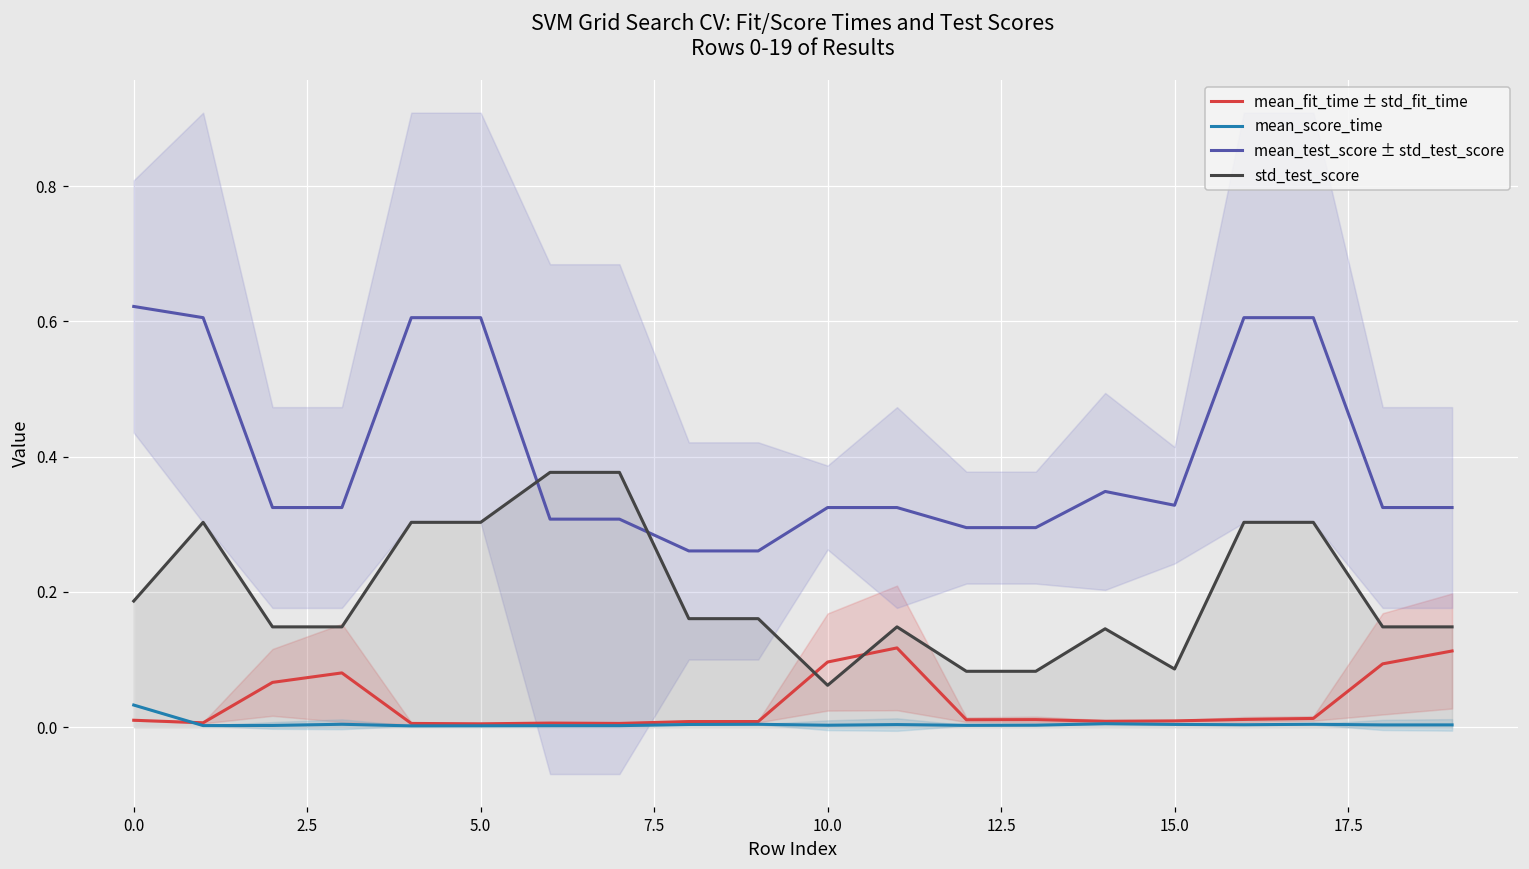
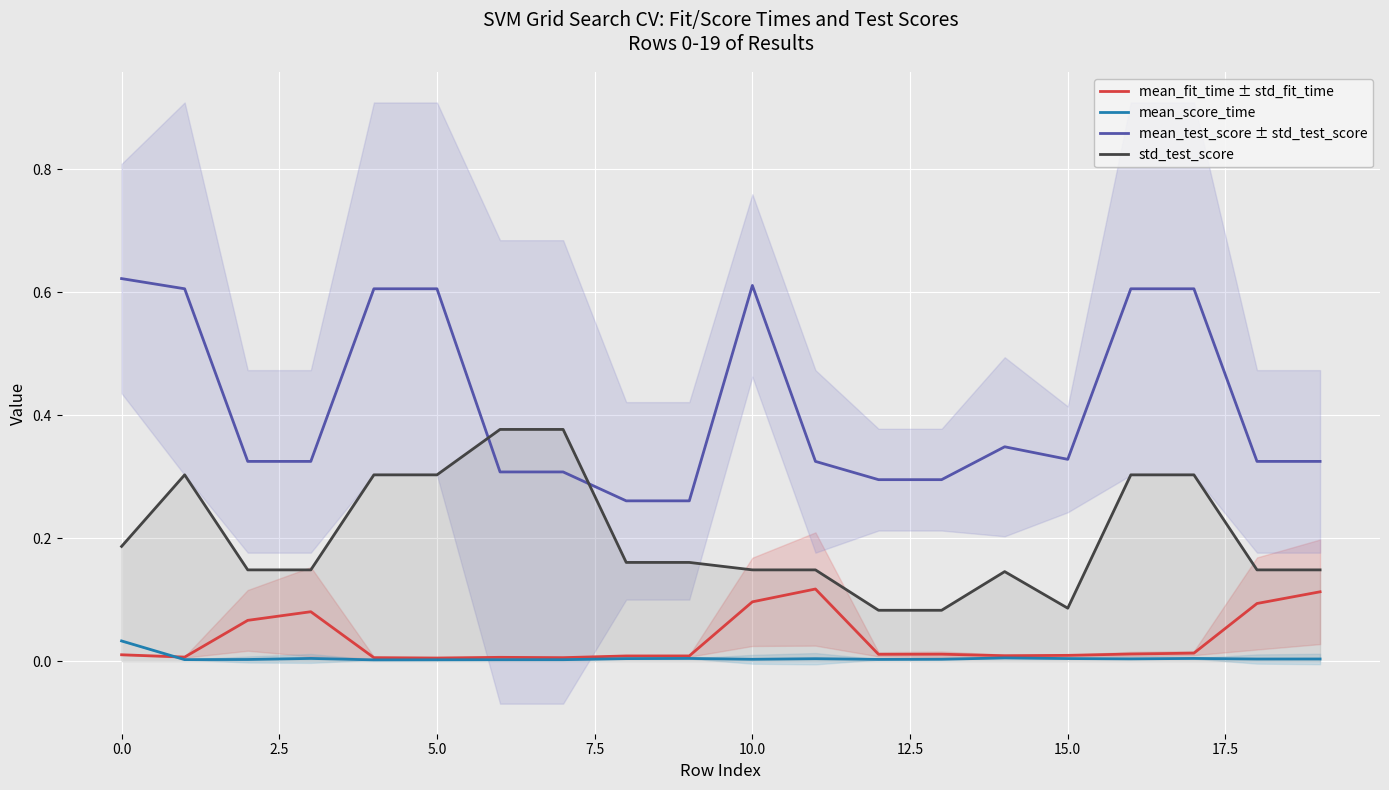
mean_test_score ± std_test_score, 10.0: 0.32 -> 0.61
std_test_score, 10.0: 0.06 -> 0.15
